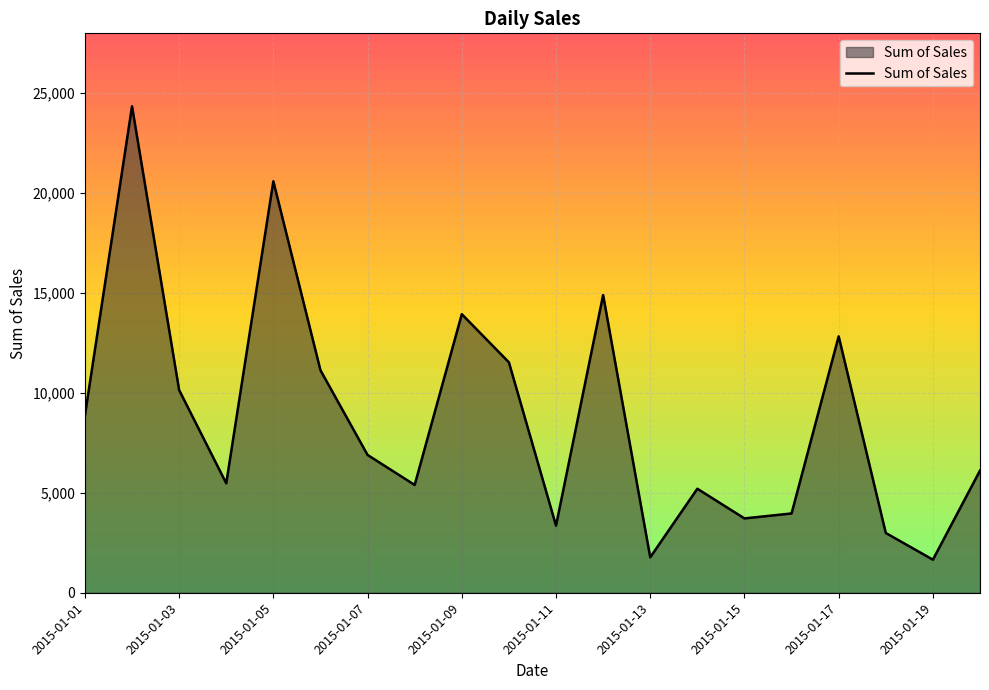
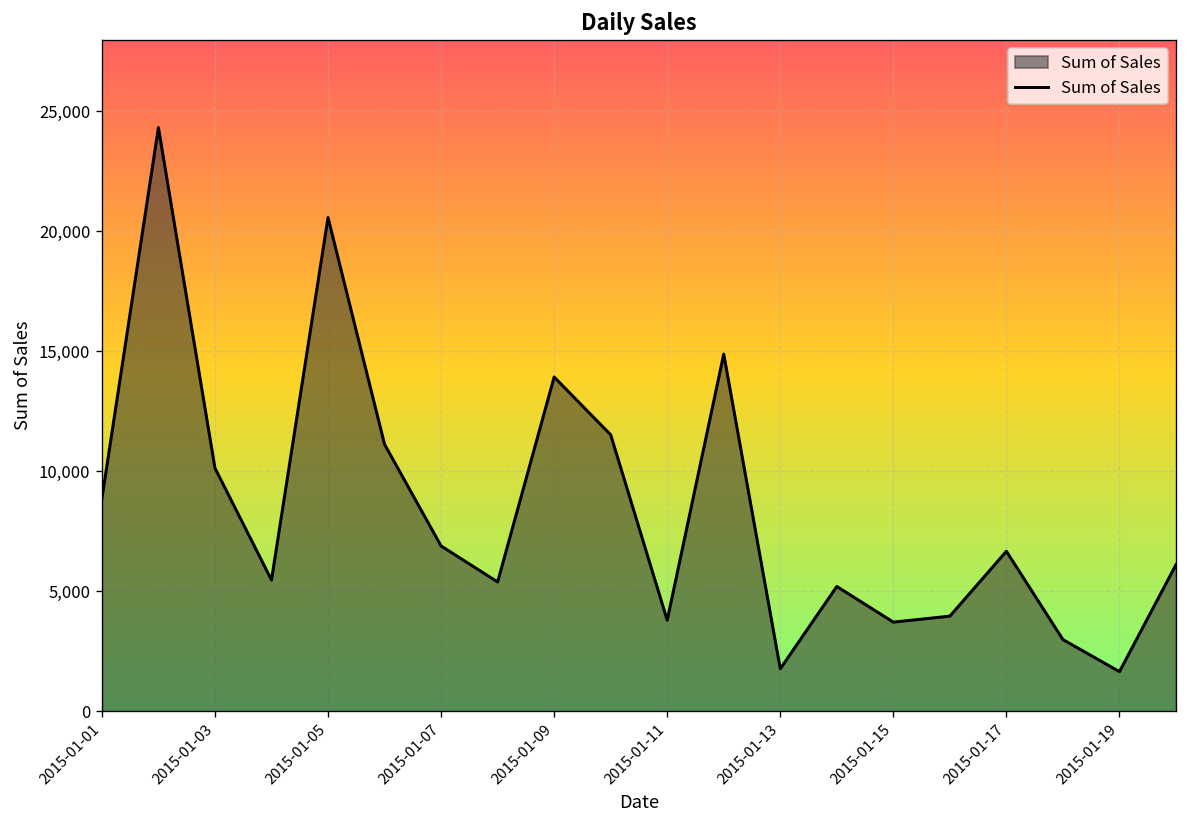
2015-01-11: 3,400 -> 3,800
2015-01-17: 12,800 -> 6,700
